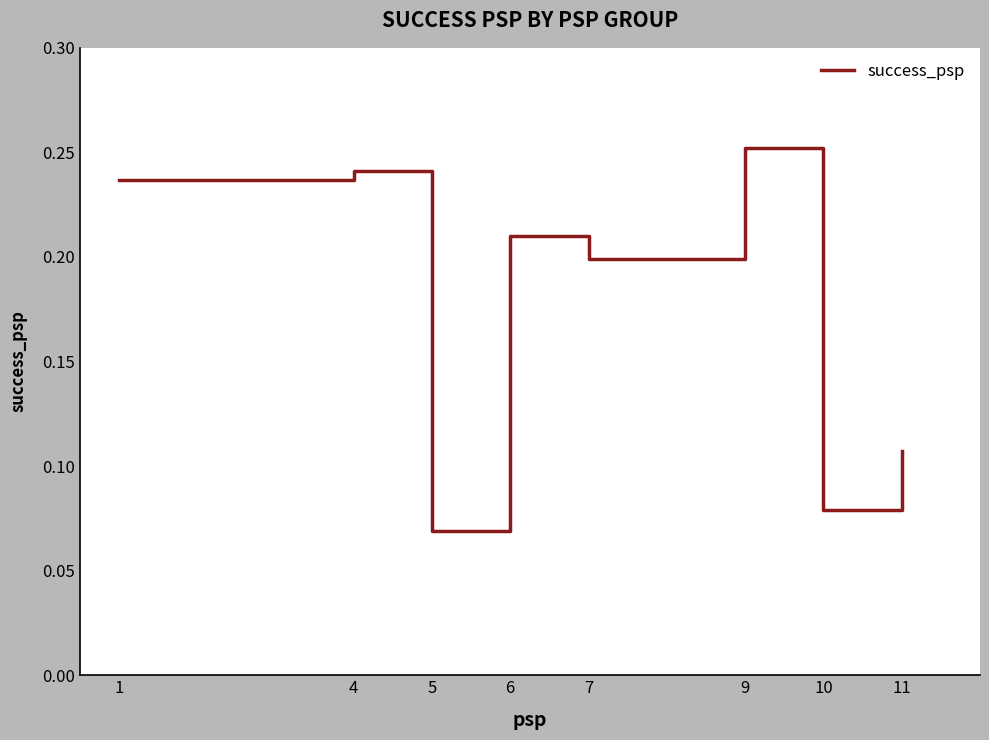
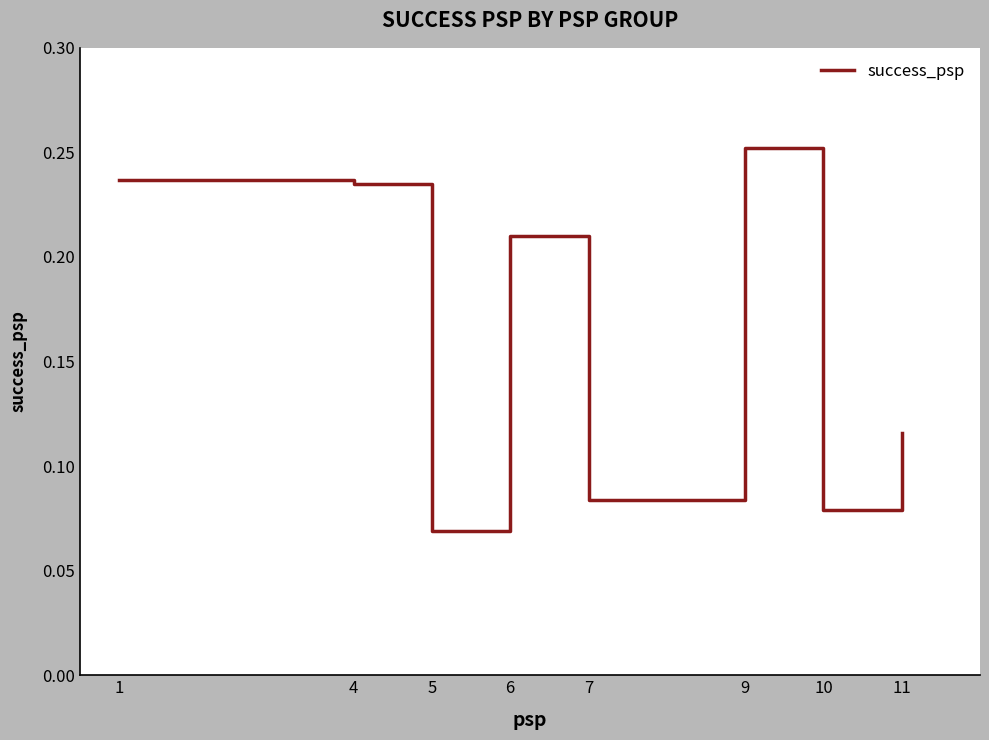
4: 0.241 -> 0.235
7: 0.199 -> 0.084
11: 0.107 -> 0.116
